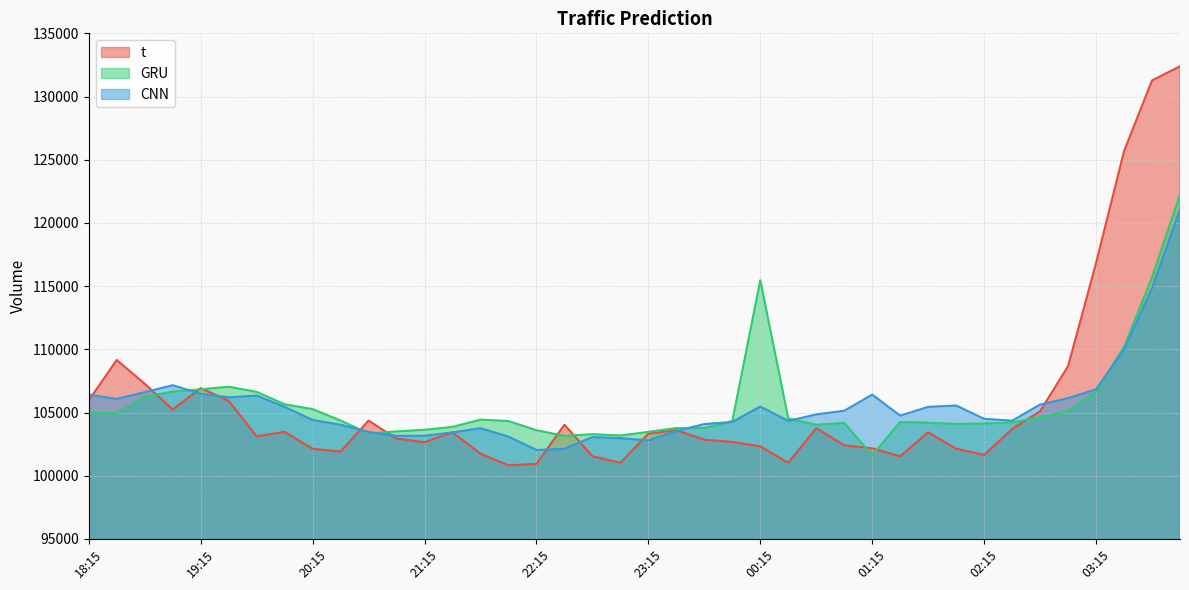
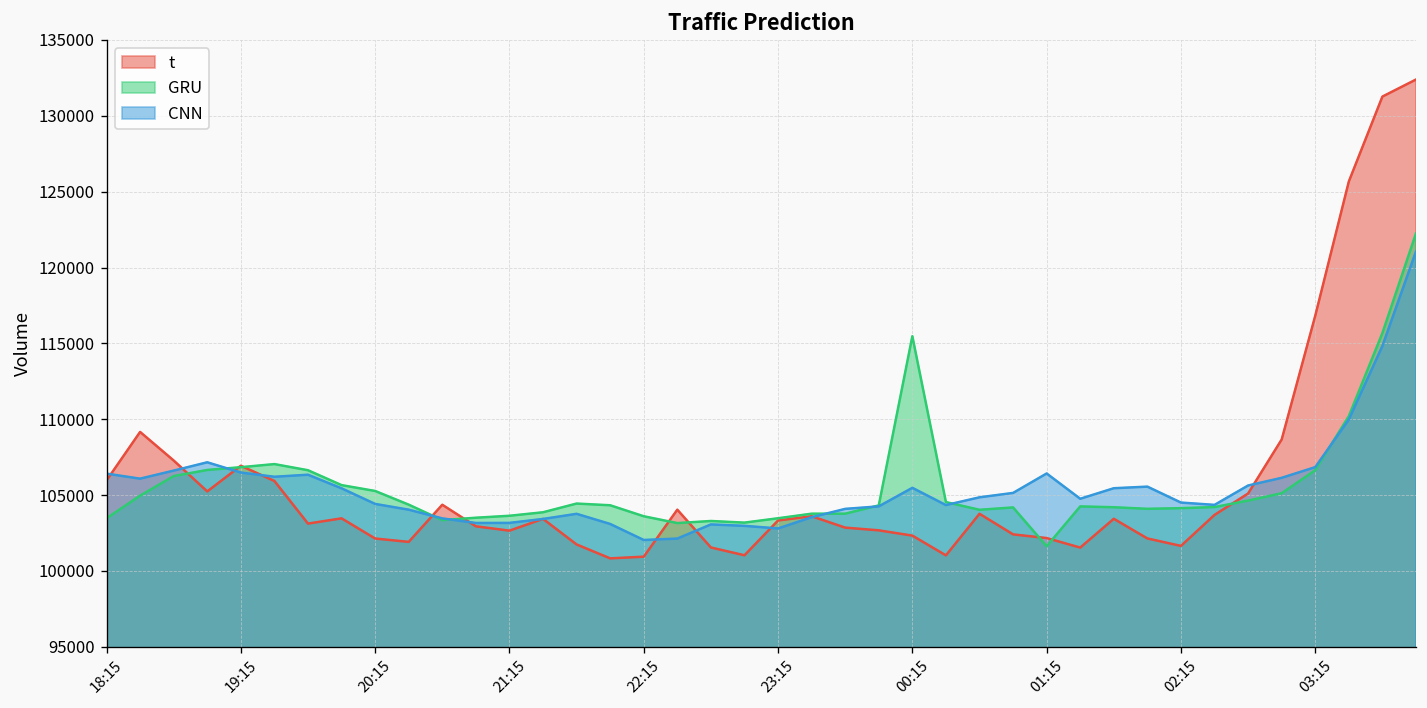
GRU, 18:15: 105000 -> 103500
